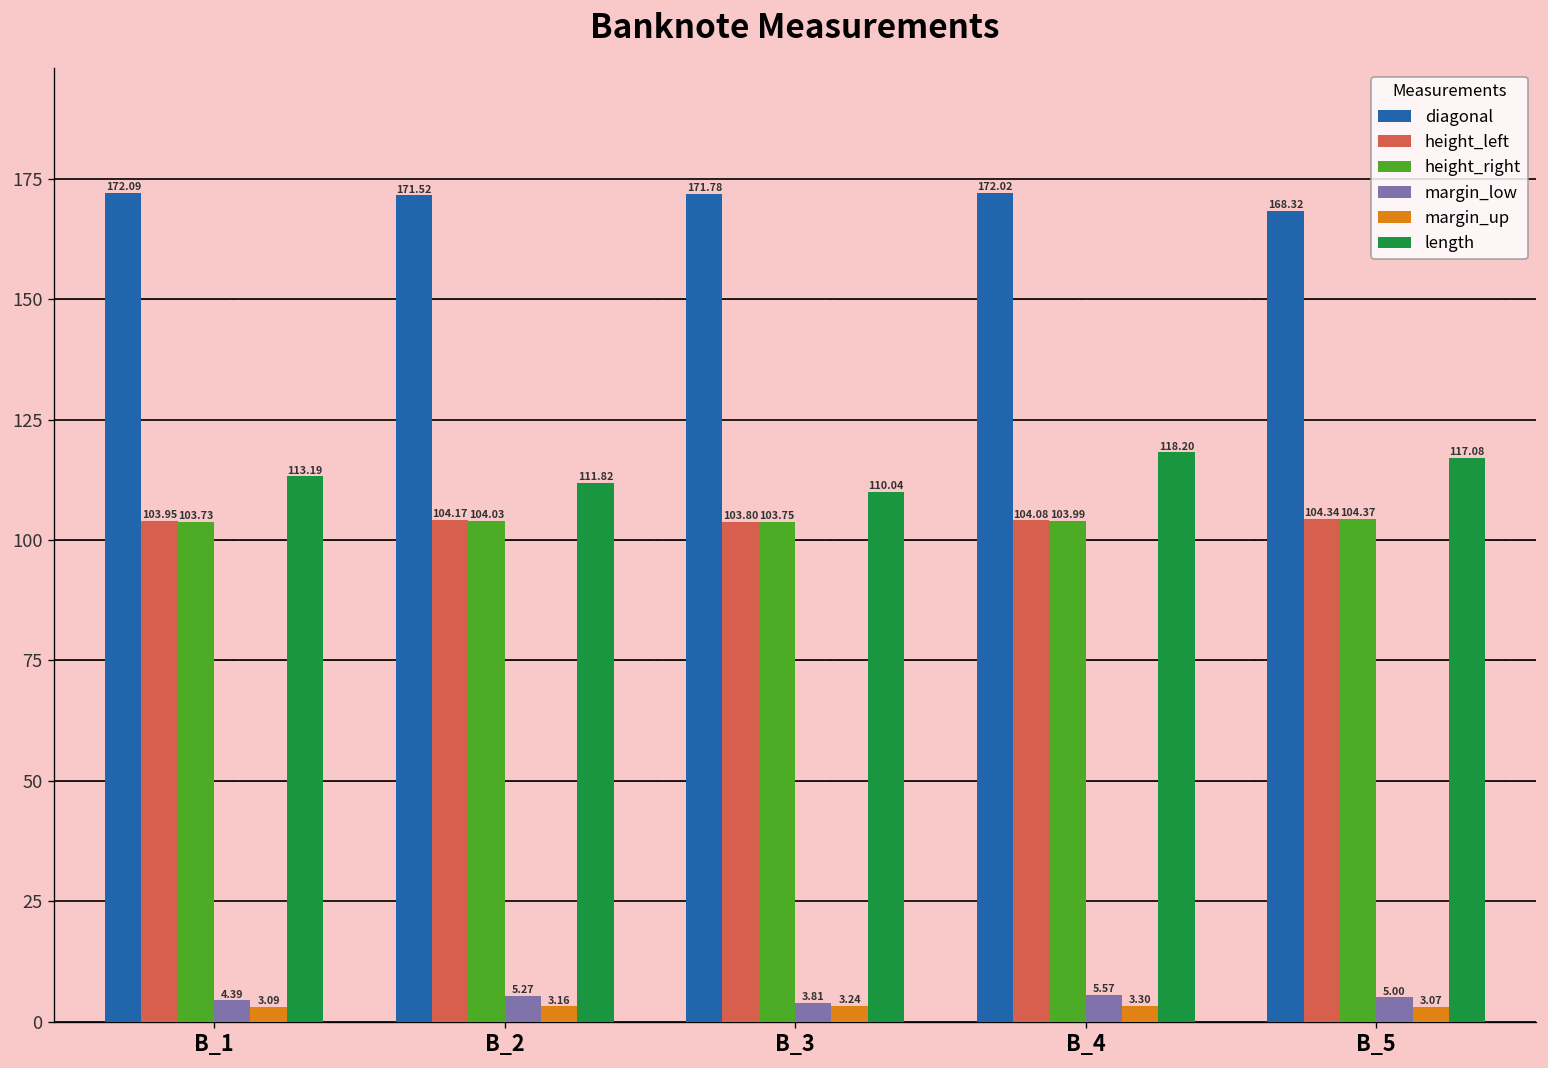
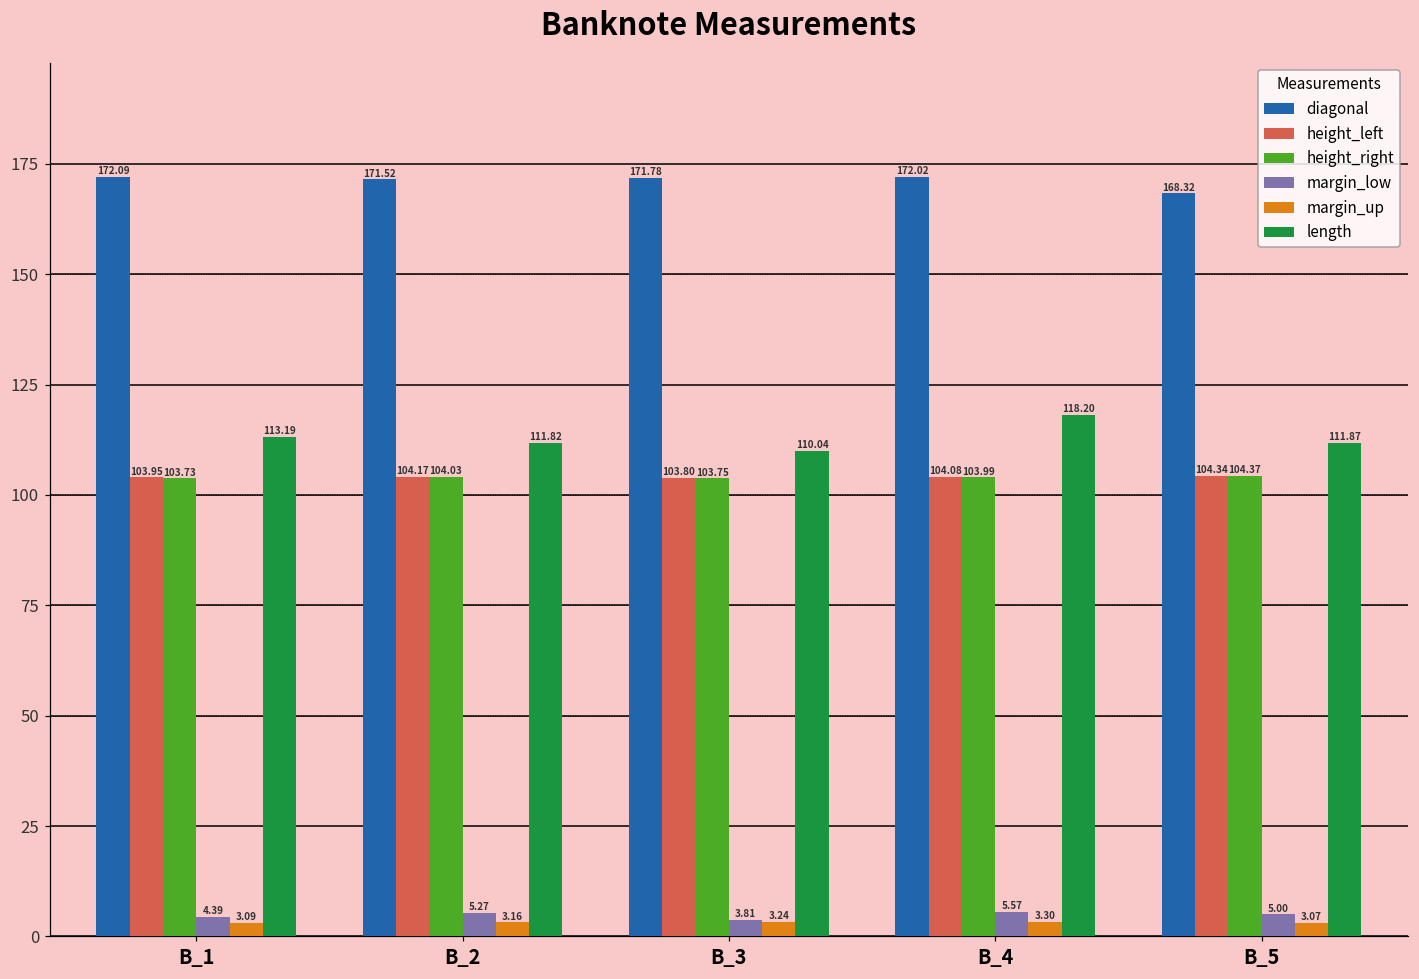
length, B_5: 117.08 -> 111.87
